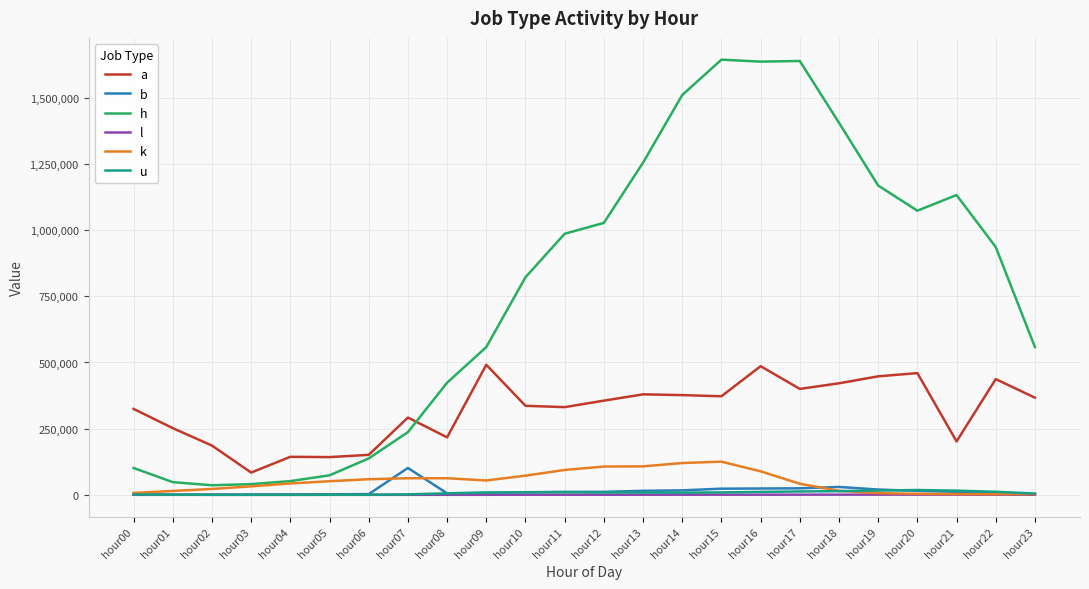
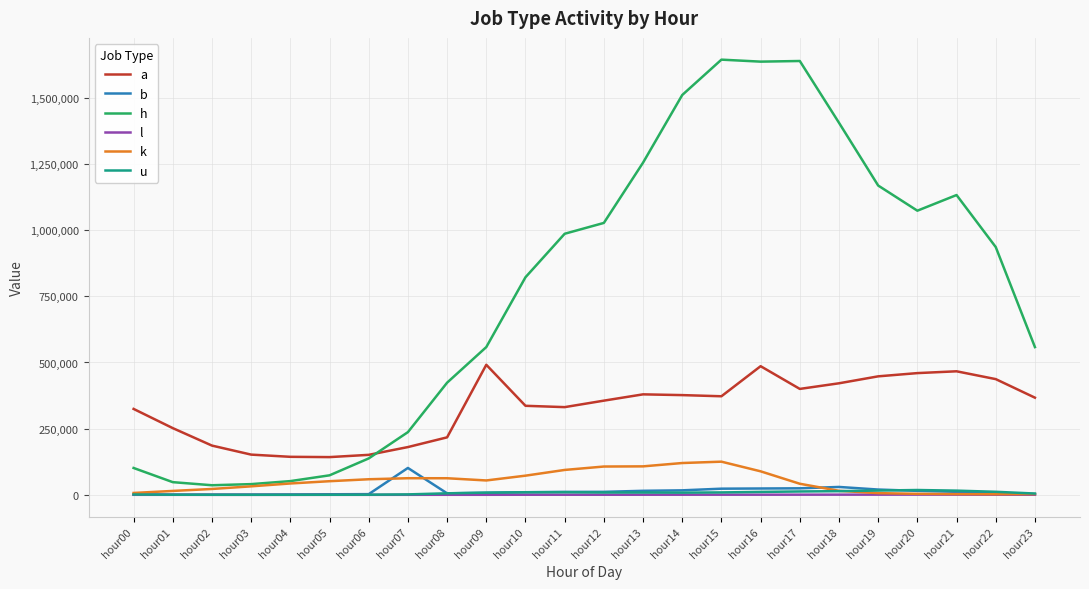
a, hour03: 80,000 -> 150,000
a, hour07: 290,000 -> 180,000
a, hour21: 200,000 -> 470,000
